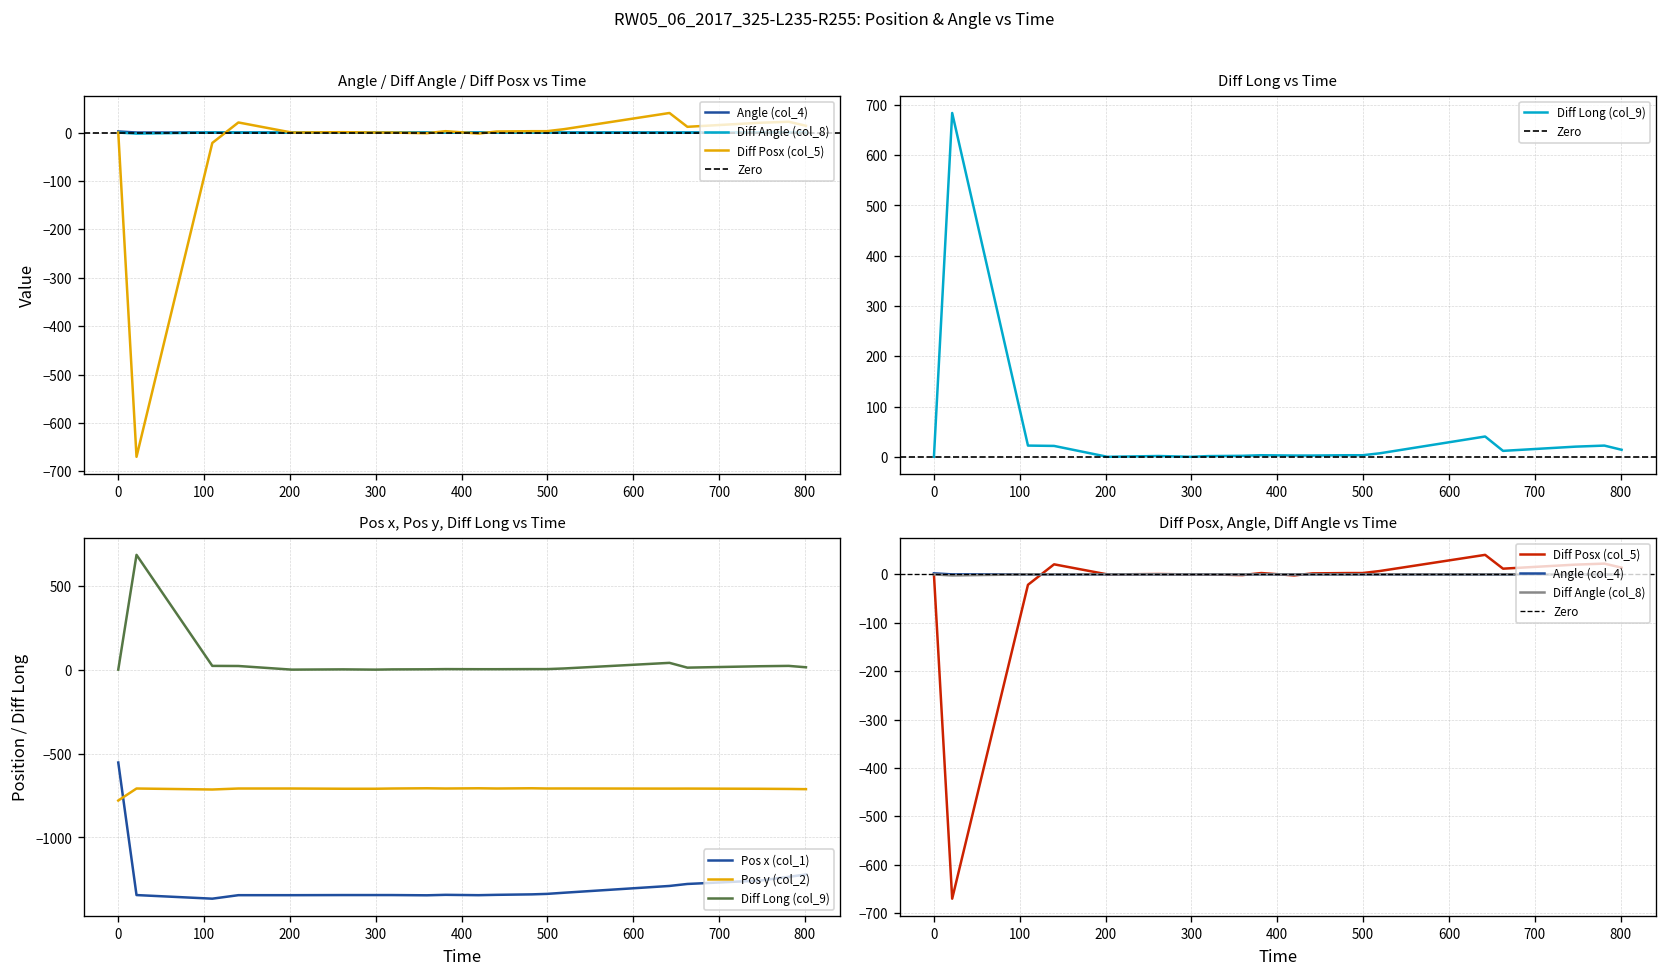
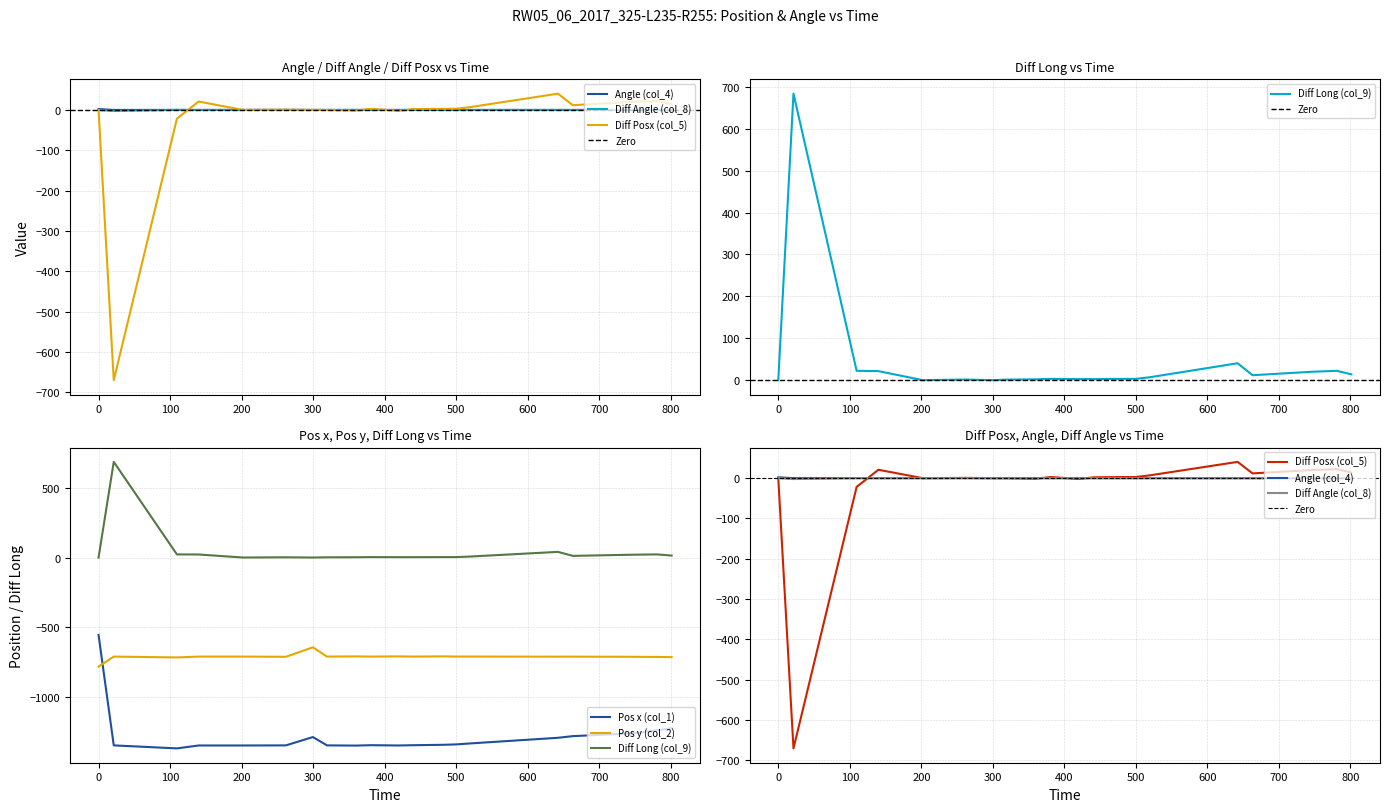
Pos x, Pos y, Diff Long vs Time, Pos x (col_1), 300: -1340 -> -1280
Pos x, Pos y, Diff Long vs Time, Pos y (col_2), 300: -710 -> -640
